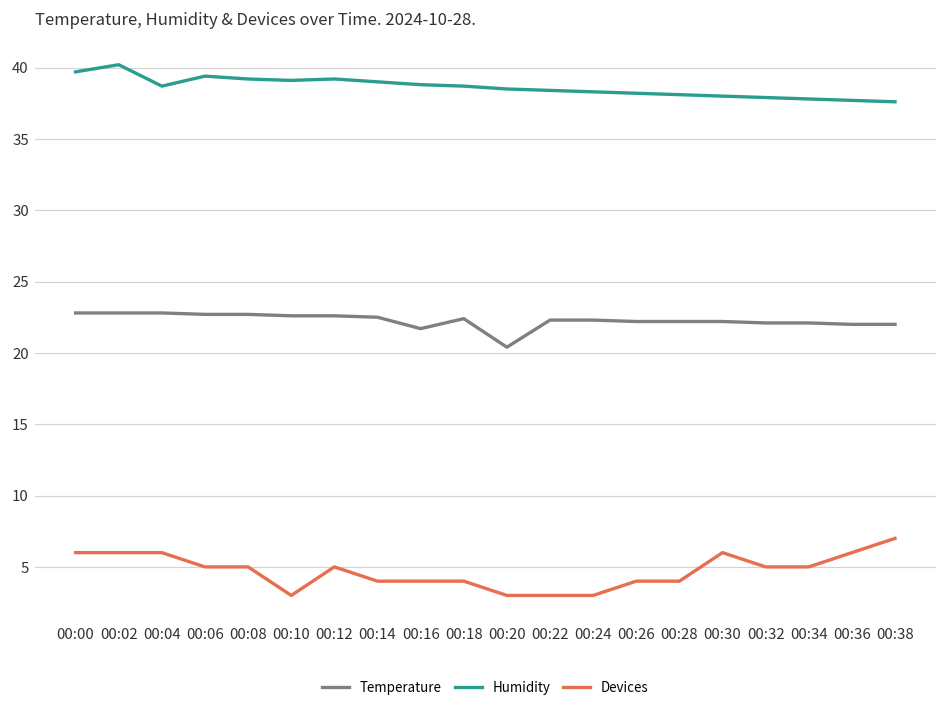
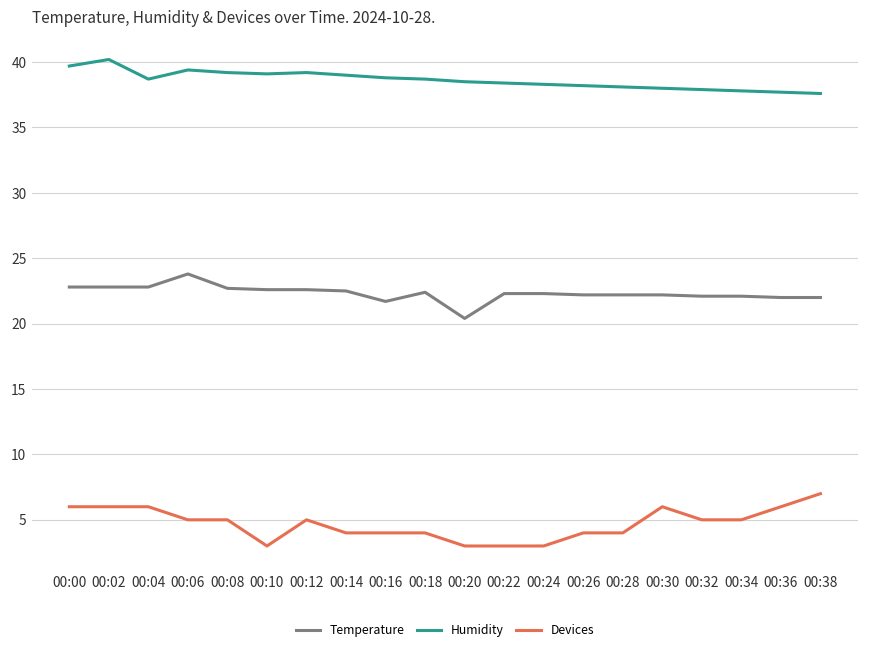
Temperature, 00:06: 22.7 -> 23.8
